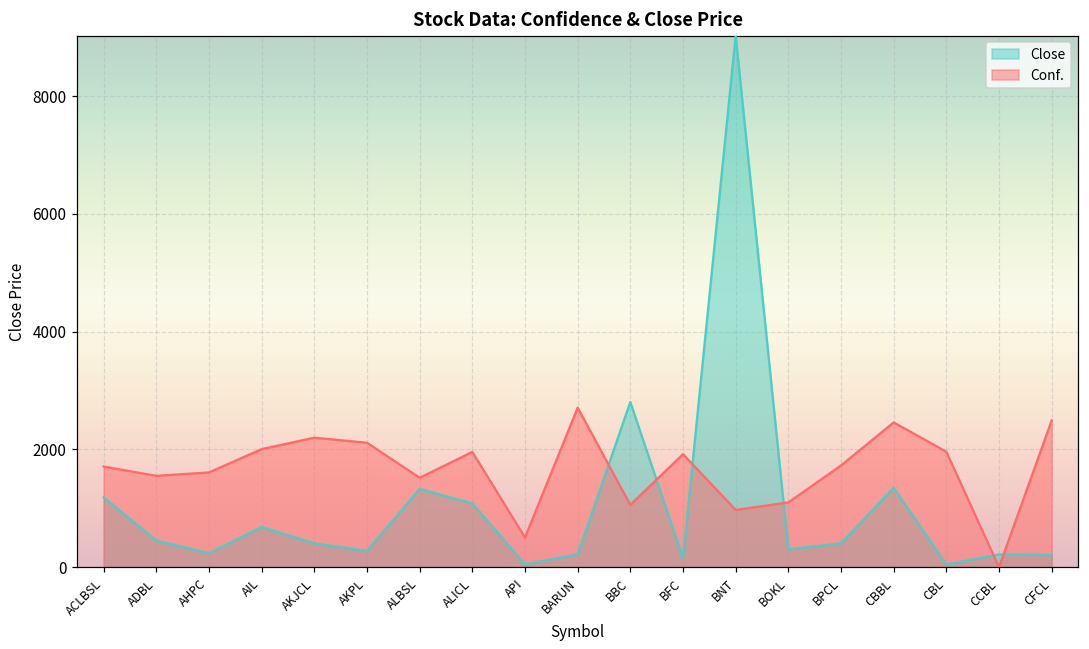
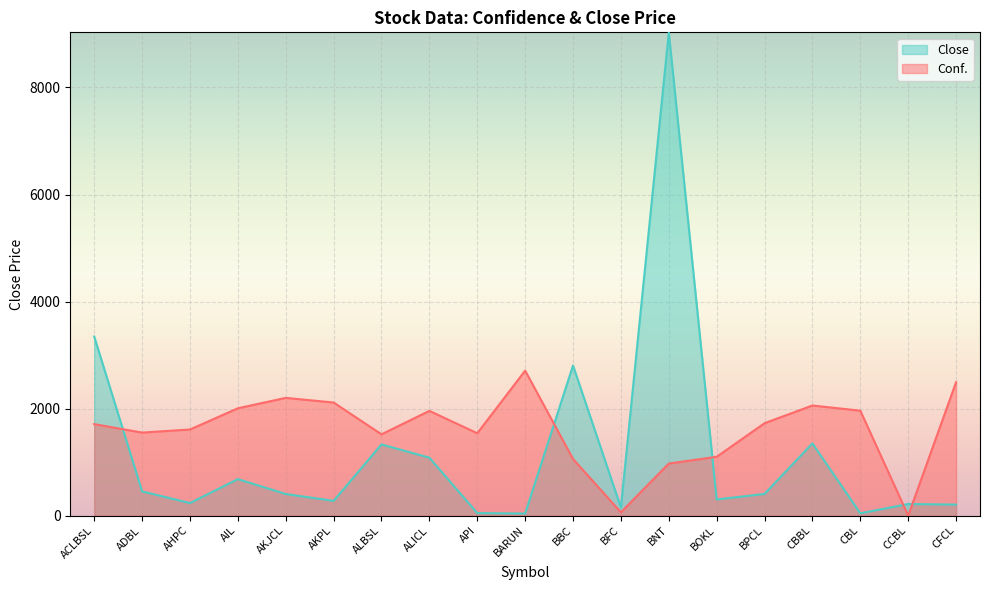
Close, ACLBSL: 1200 -> 3300
Conf., API: 500 -> 1500
Close, BARUN: 200 -> 0
Conf., BFC: 1900 -> 100
Conf., CBBL: 2500 -> 2100
